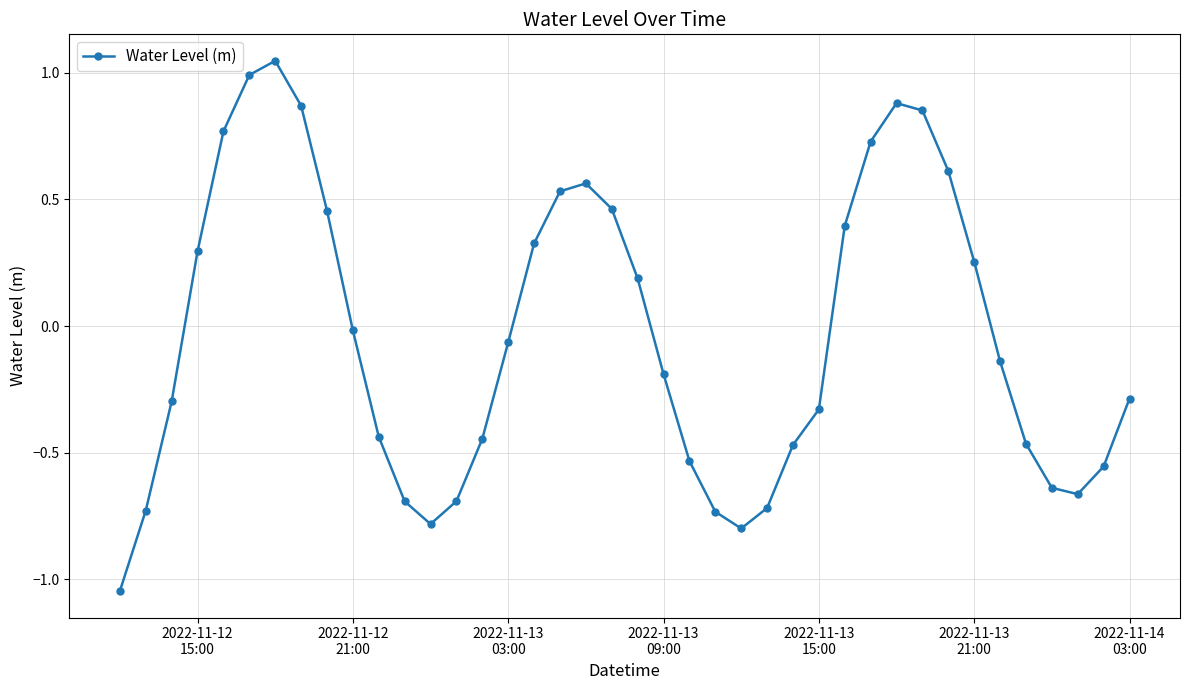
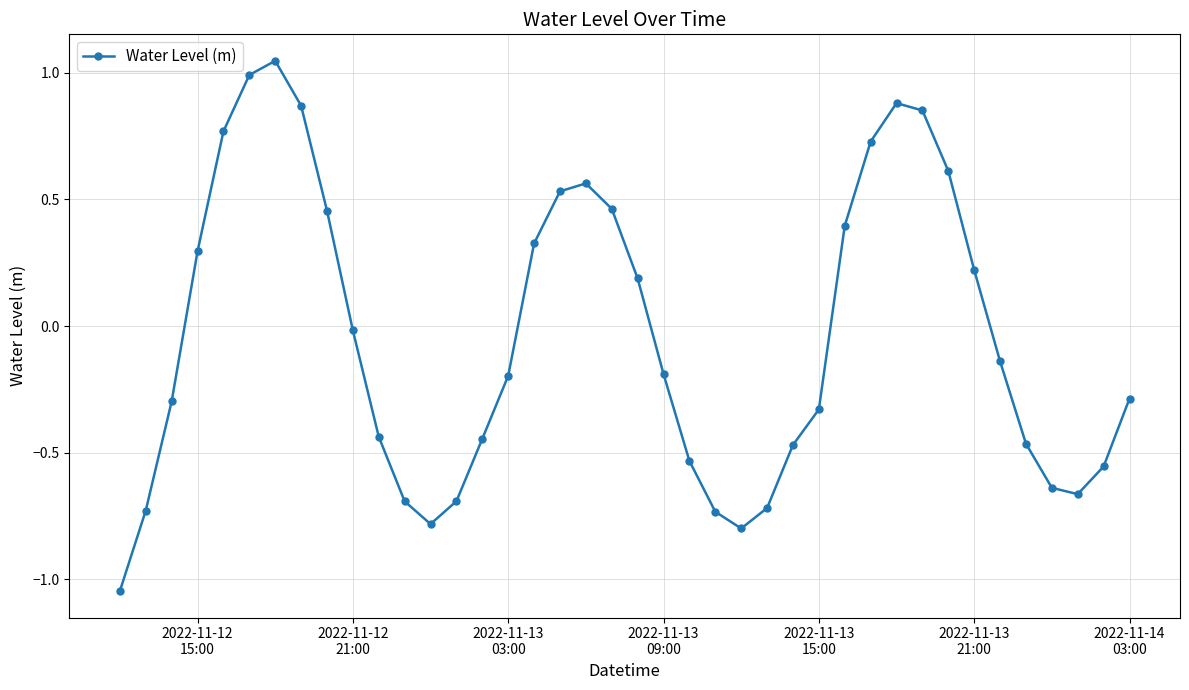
2022-11-13 03:00: -0.06 -> -0.20
2022-11-13 21:00: 0.25 -> 0.22
